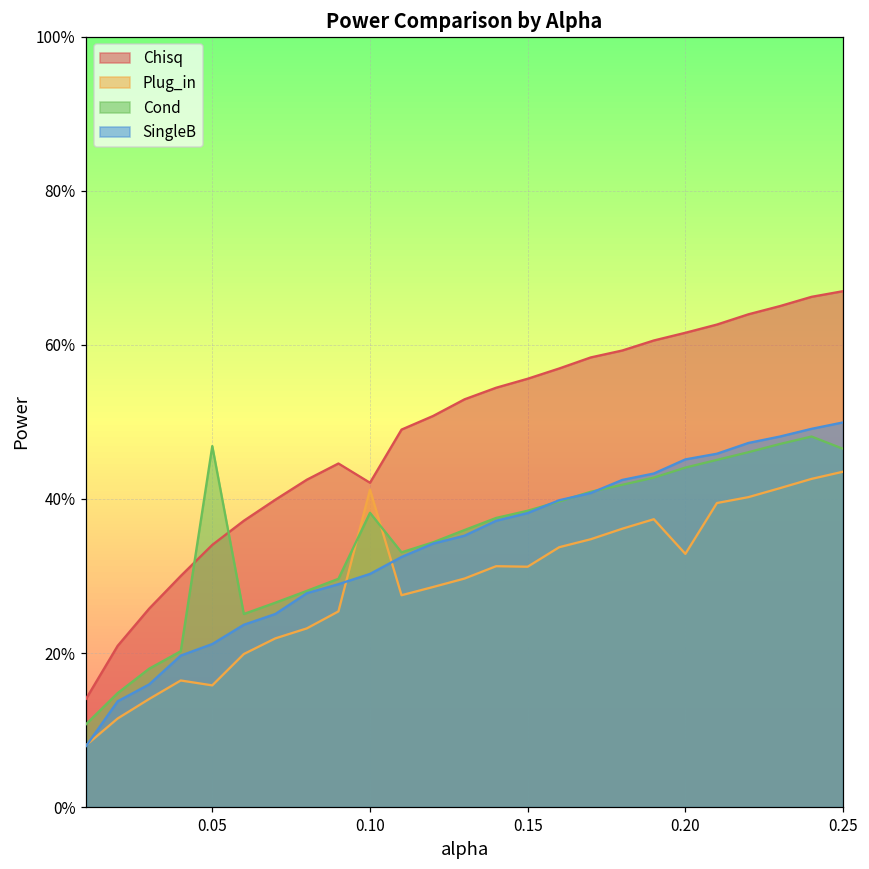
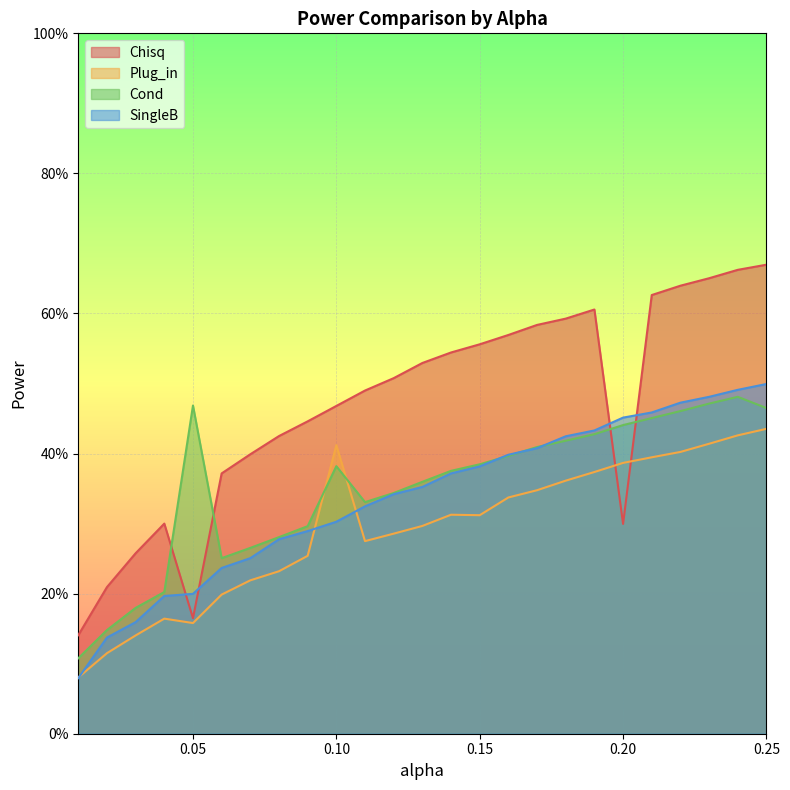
Chisq, 0.05: 34% -> 16%
SingleB, 0.05: 21% -> 20%
Chisq, 0.10: 42% -> 47%
Chisq, 0.20: 62% -> 30%
Plug_in, 0.20: 33% -> 39%
